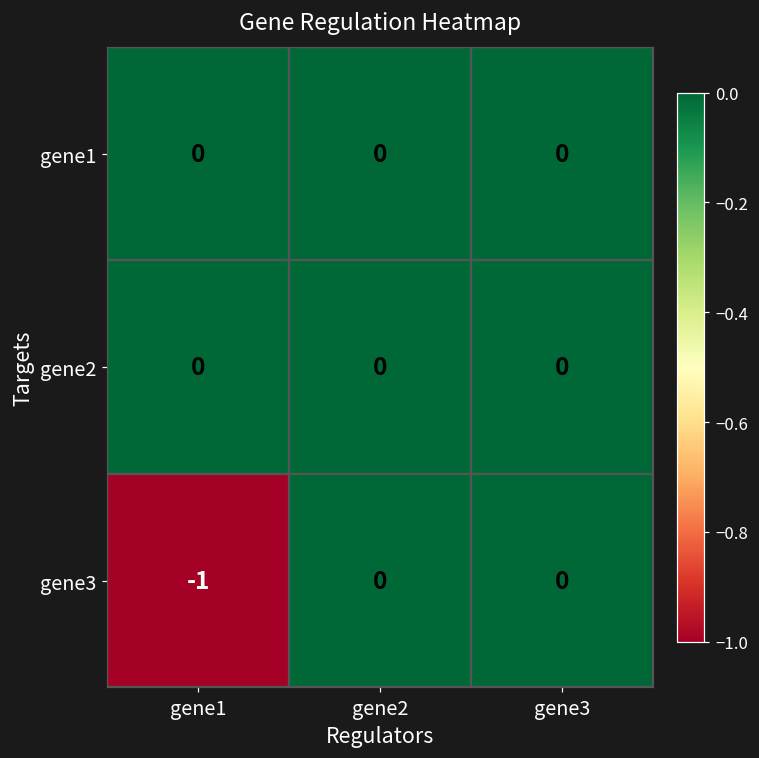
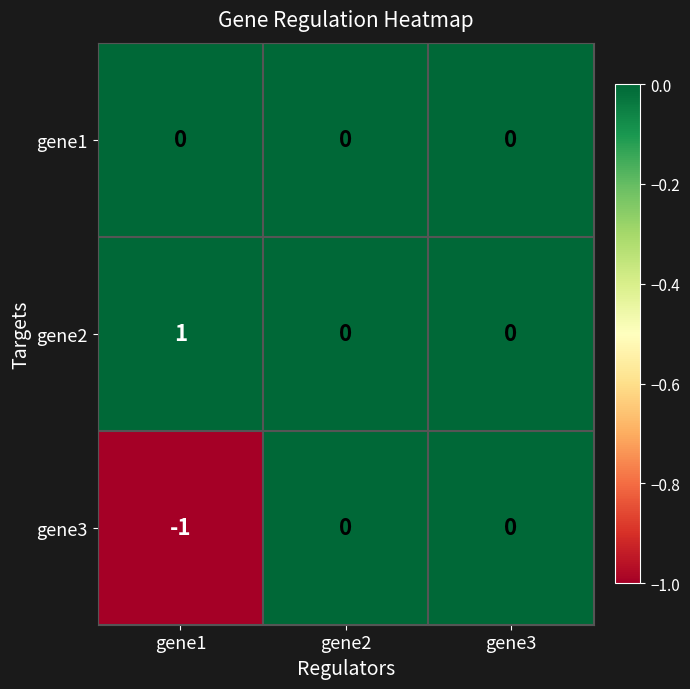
gene2, gene1: 0 -> 1
